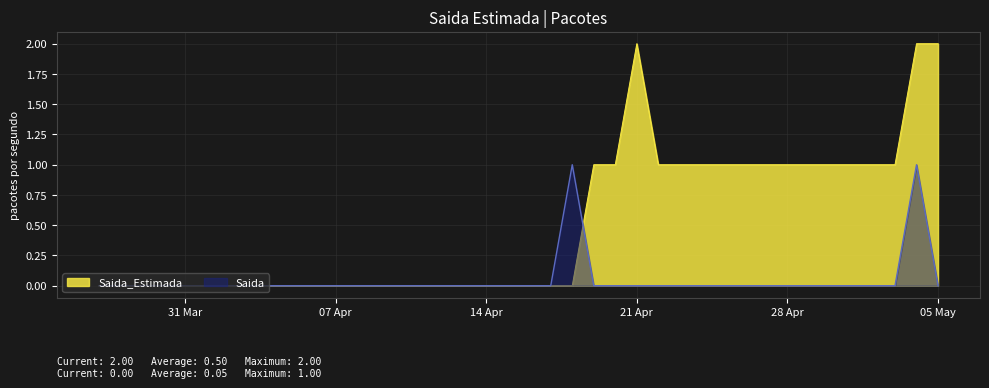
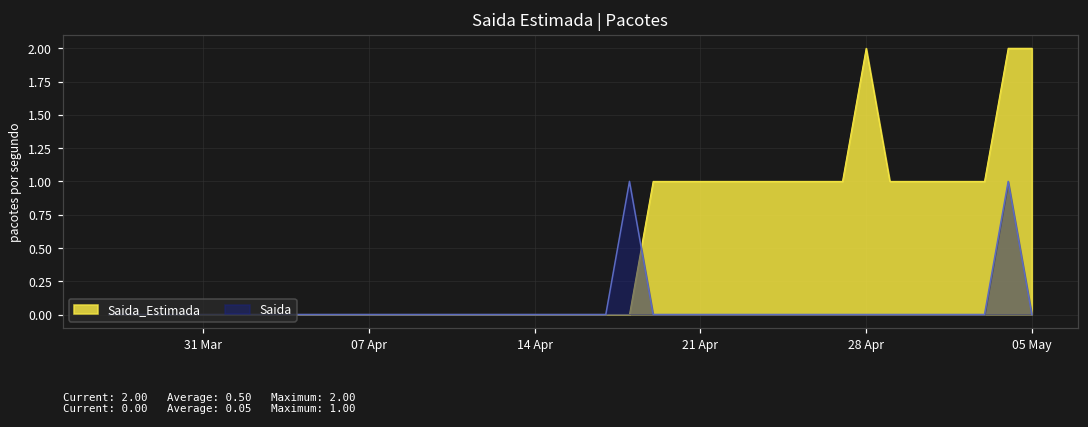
Saida_Estimada, 21 Apr: 2 -> 1
Saida_Estimada, 28 Apr: 1 -> 2
